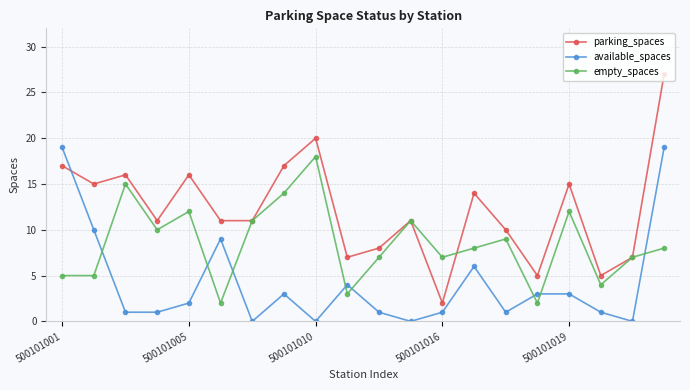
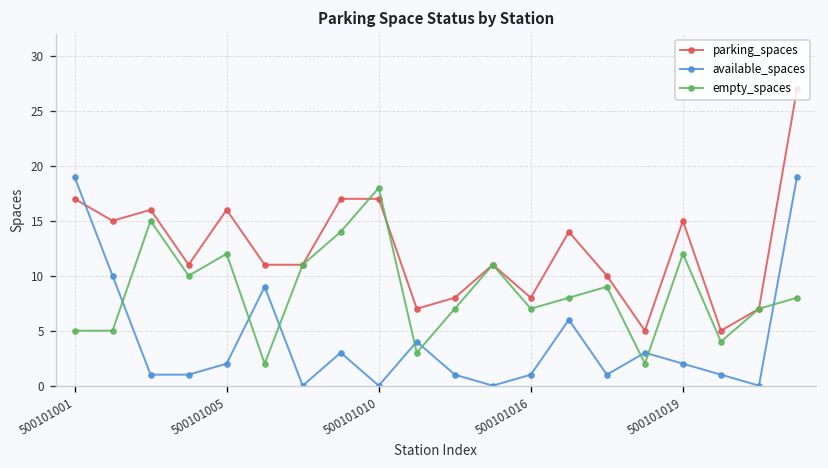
parking_spaces, 500101010: 20 -> 17
parking_spaces, 500101016: 2 -> 8
available_spaces, 500101019: 3 -> 2
